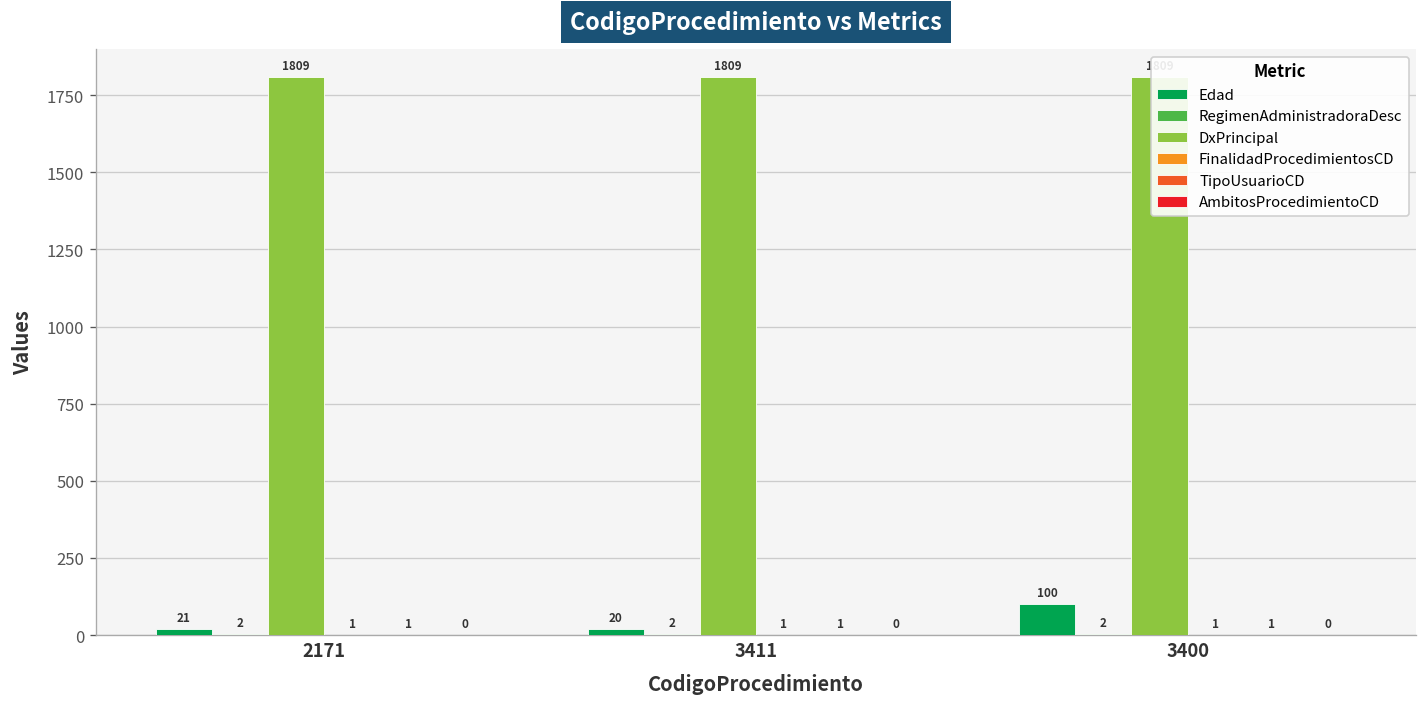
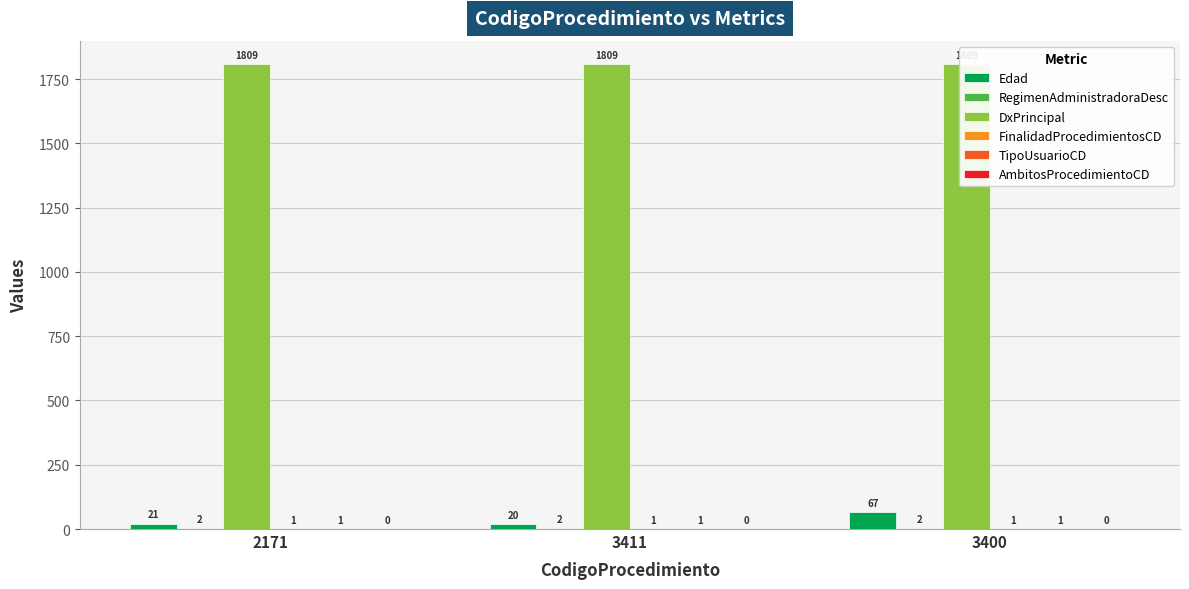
Edad, 3400: 100 -> 67
